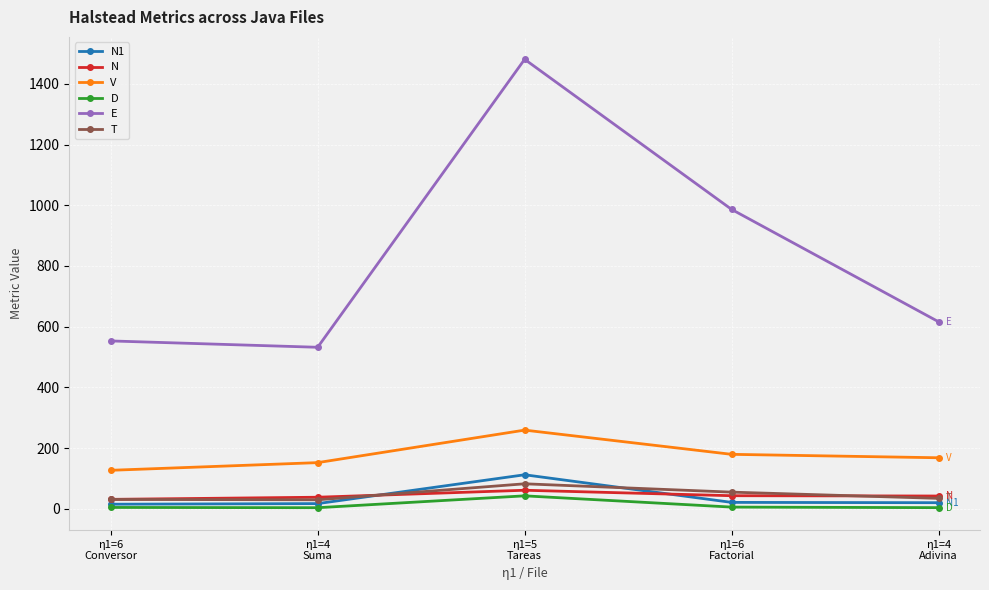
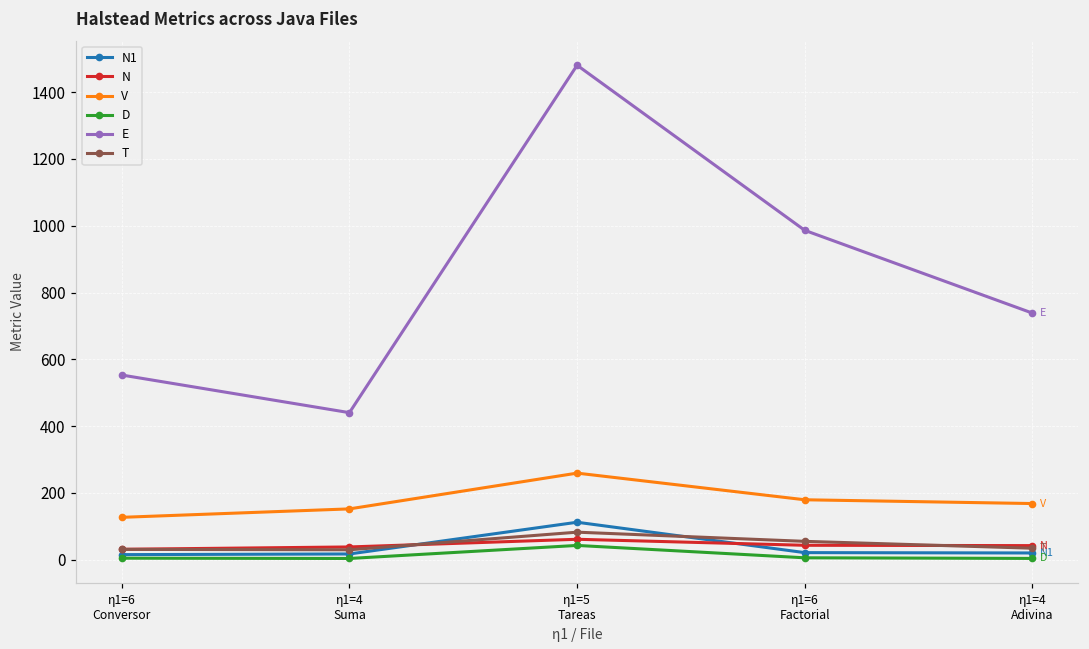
E, η1=4 Suma: 530 -> 440
E, η1=4 Adivina: 620 -> 740
